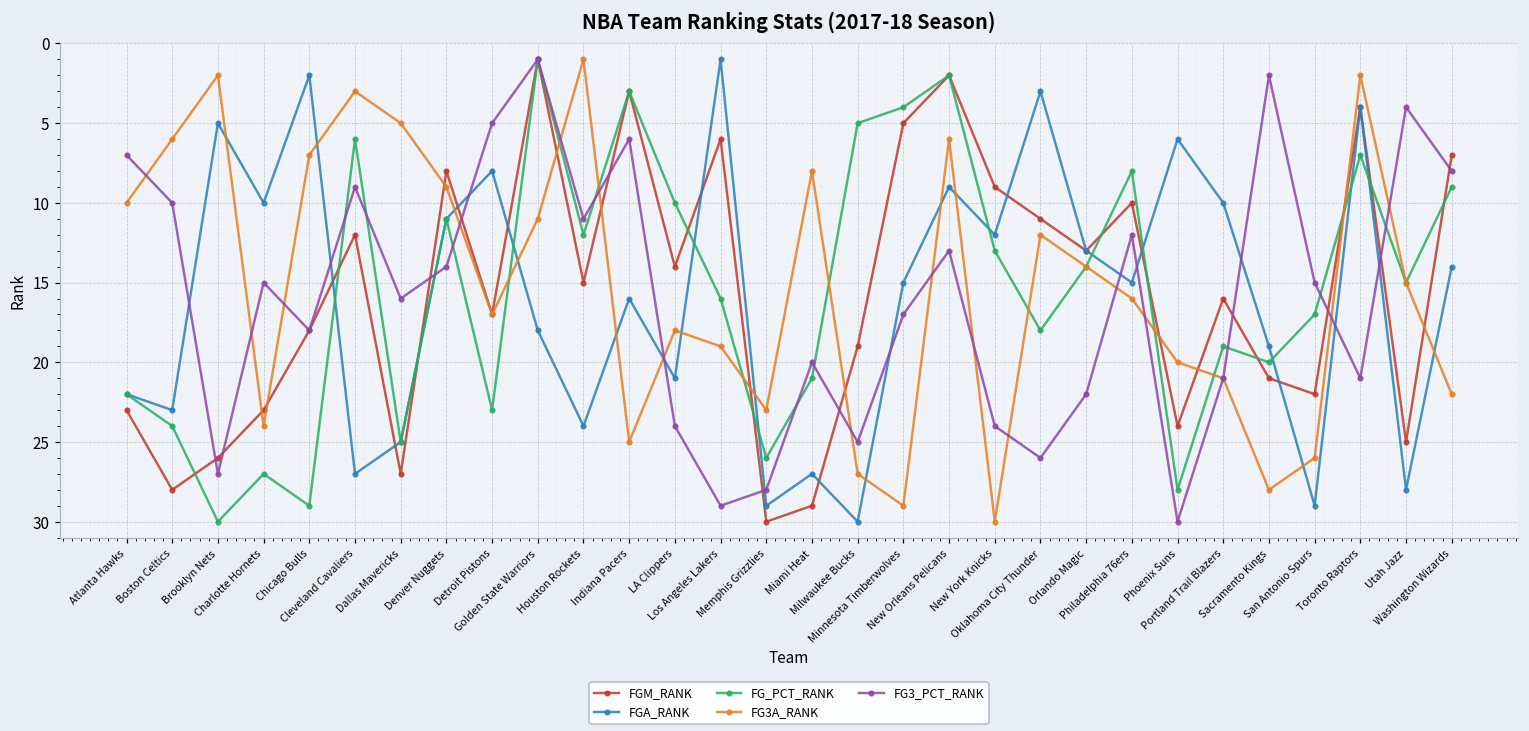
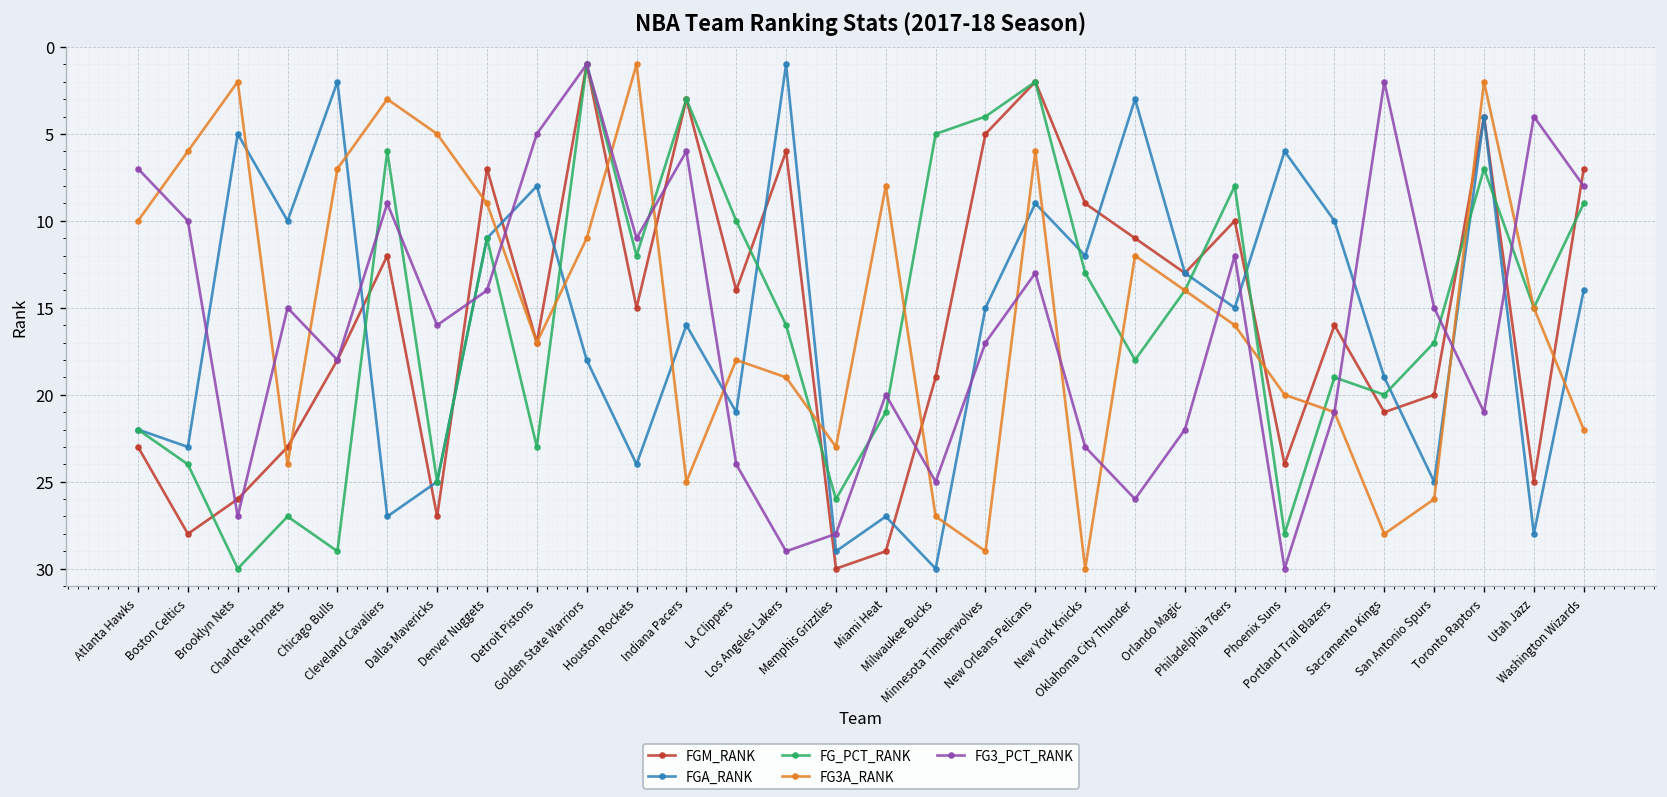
FGM_RANK, Denver Nuggets: 8 -> 7
FG3_PCT_RANK, New York Knicks: 24 -> 23
FGM_RANK, San Antonio Spurs: 22 -> 20
FGA_RANK, San Antonio Spurs: 29 -> 25
